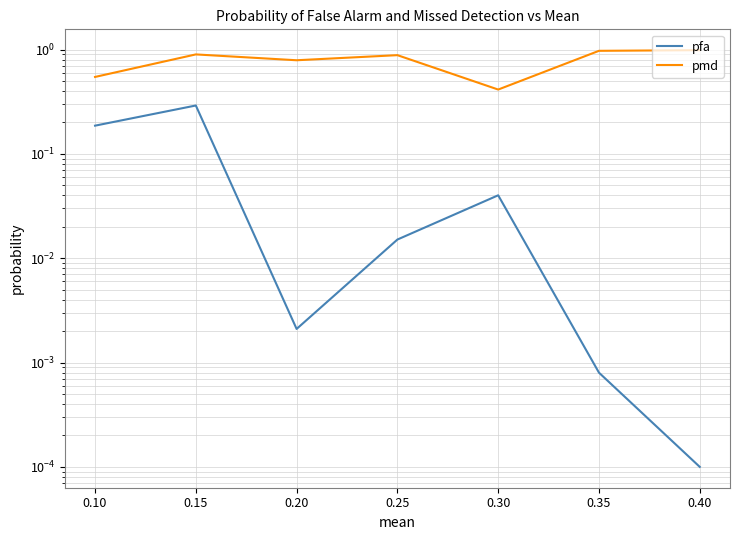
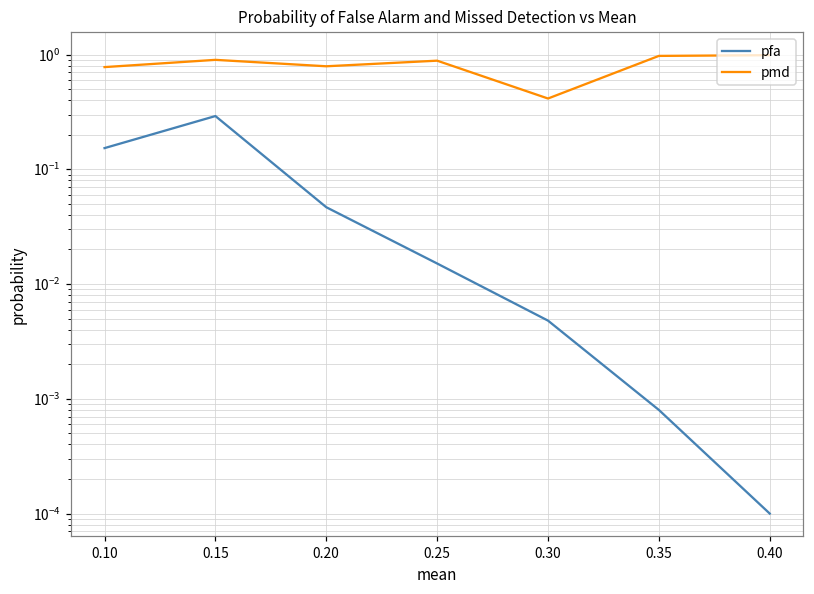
pfa, 0.10: 0.19 -> 0.15
pmd, 0.10: 0.5 -> 0.8
pfa, 0.20: 0.0021 -> 0.05
pfa, 0.30: 0.040 -> 0.005
